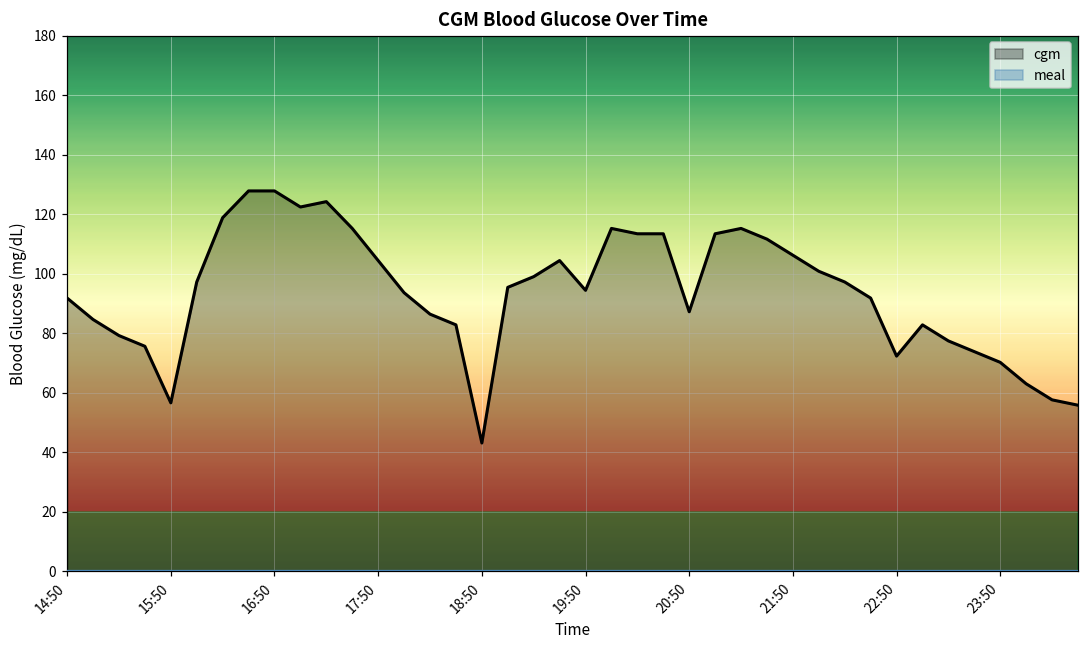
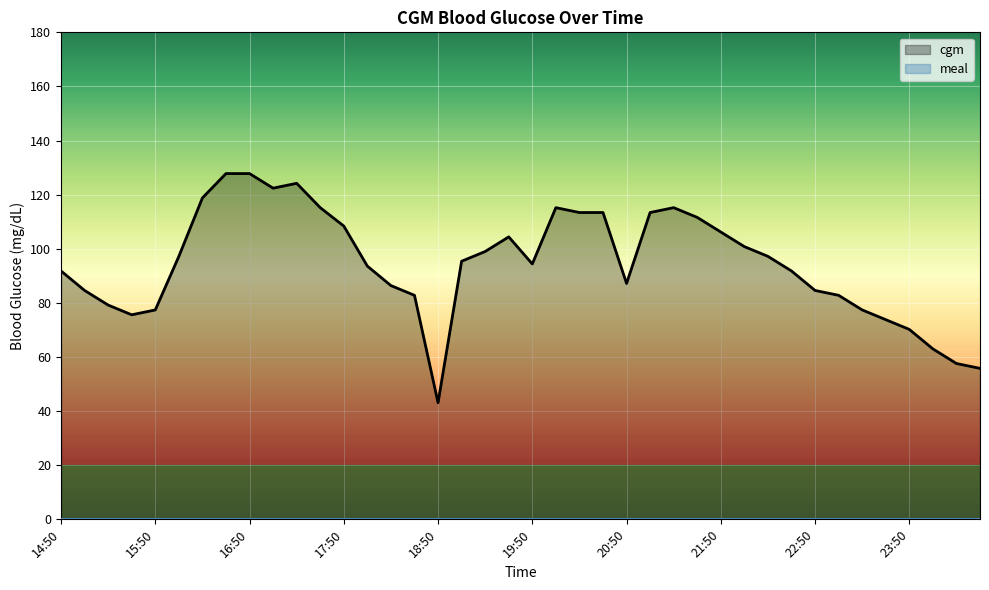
cgm, 15:50: 57 -> 77
cgm, 17:50: 104 -> 108
cgm, 22:50: 72 -> 85
